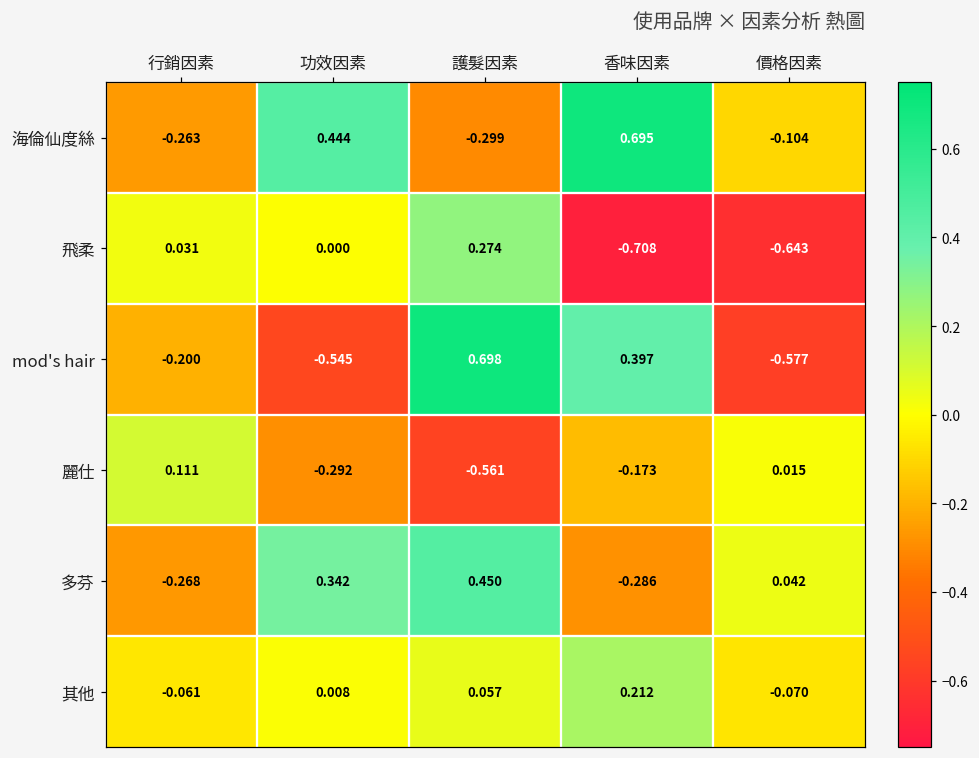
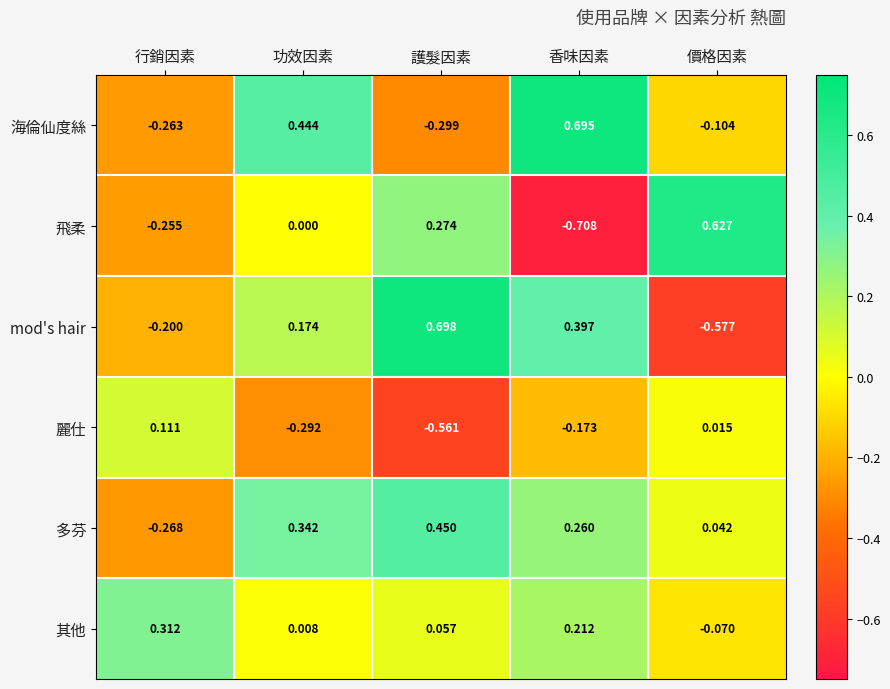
飛柔, 行銷因素: 0.031 -> -0.255
飛柔, 價格因素: -0.643 -> 0.627
mod's hair, 功效因素: -0.545 -> 0.174
多芬, 香味因素: -0.286 -> 0.260
其他, 行銷因素: -0.061 -> 0.312
